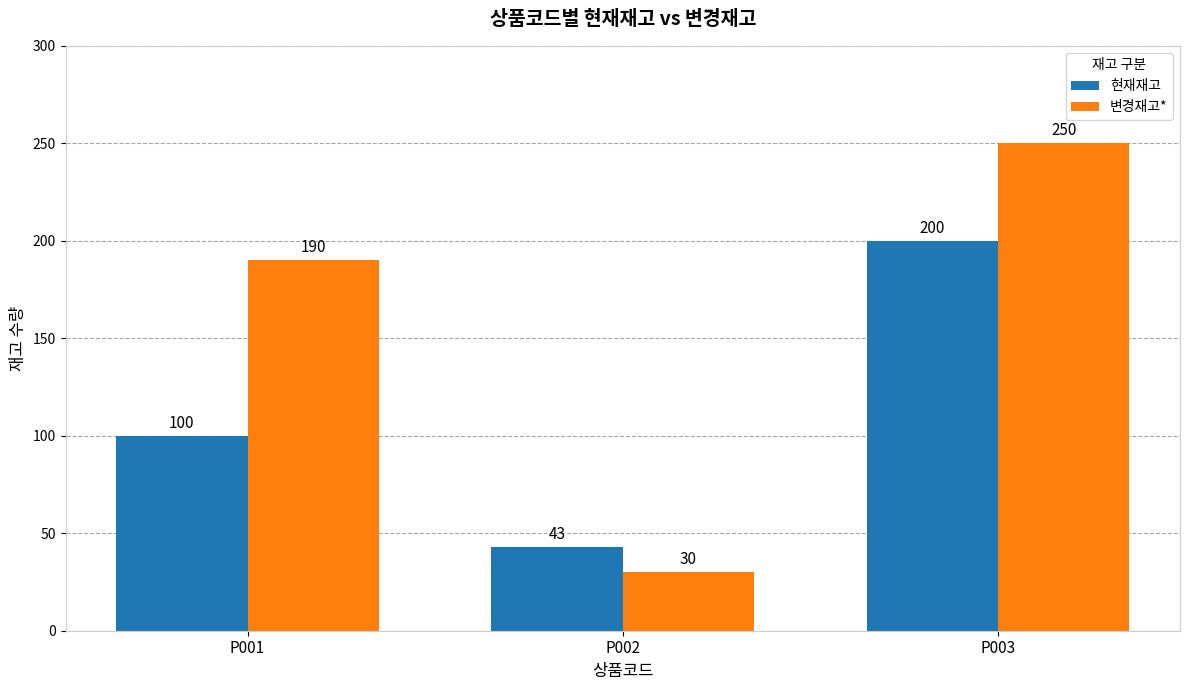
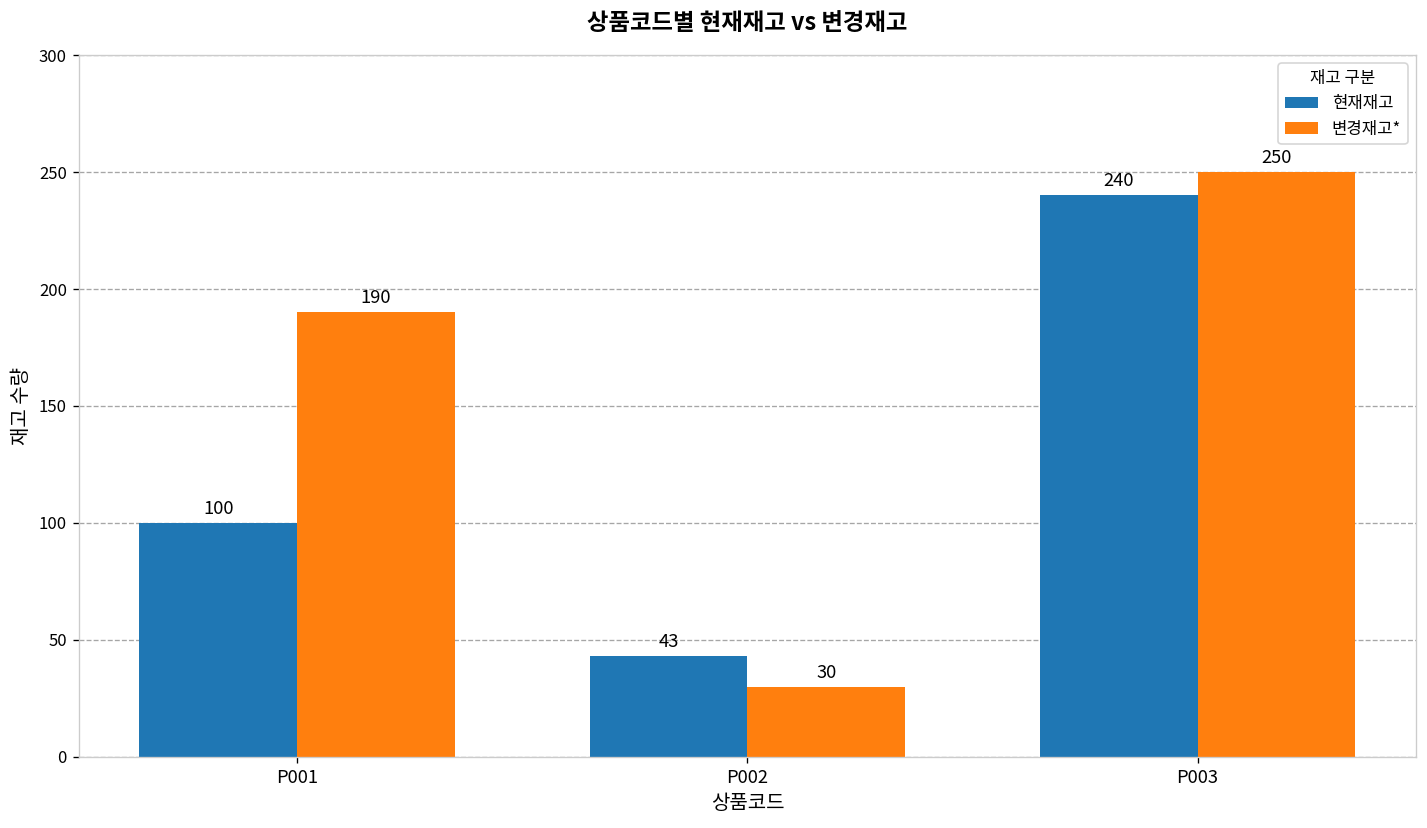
현재재고, P003: 200 -> 240
